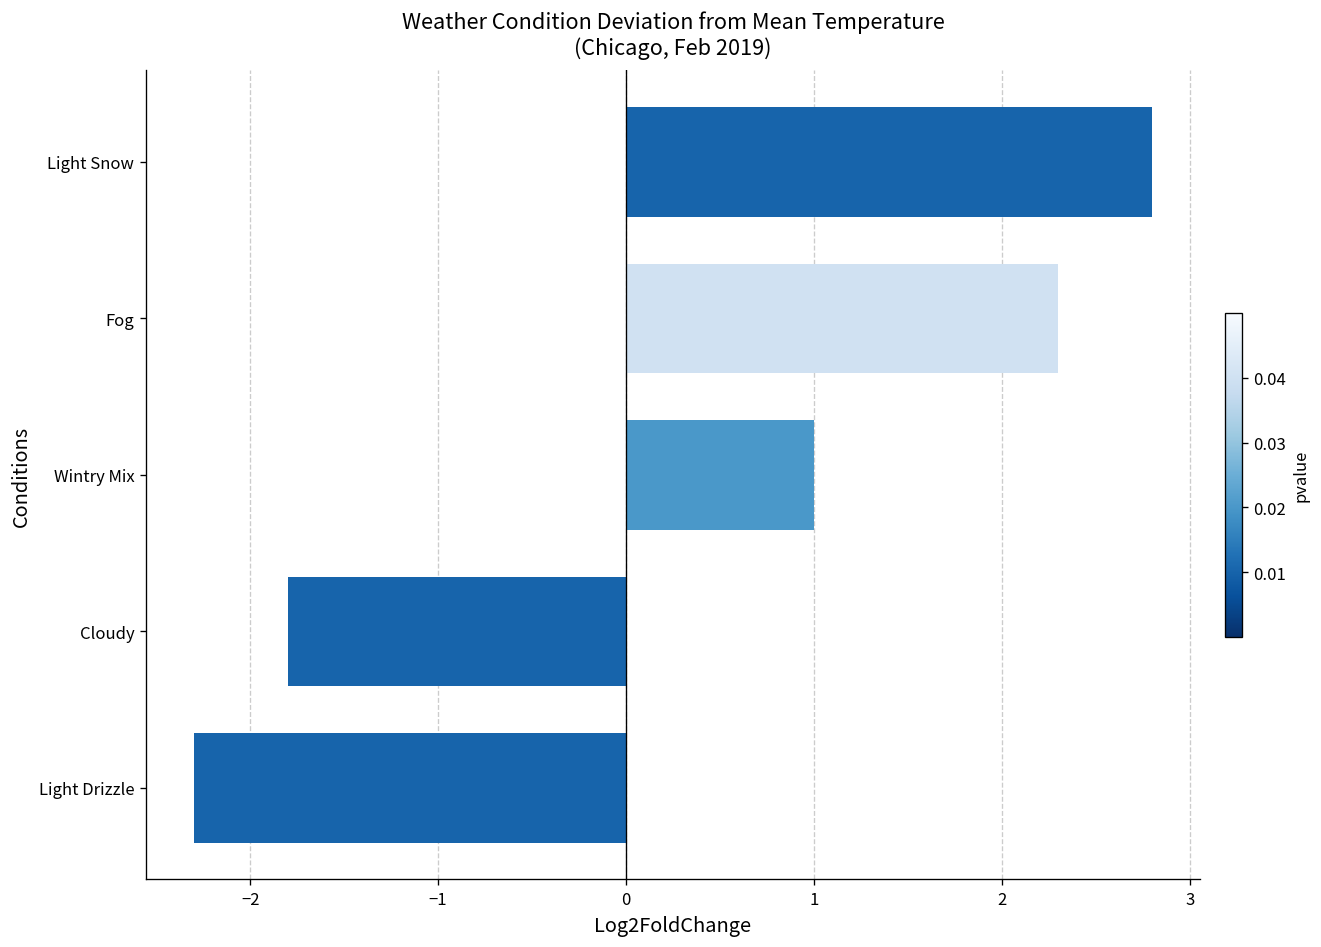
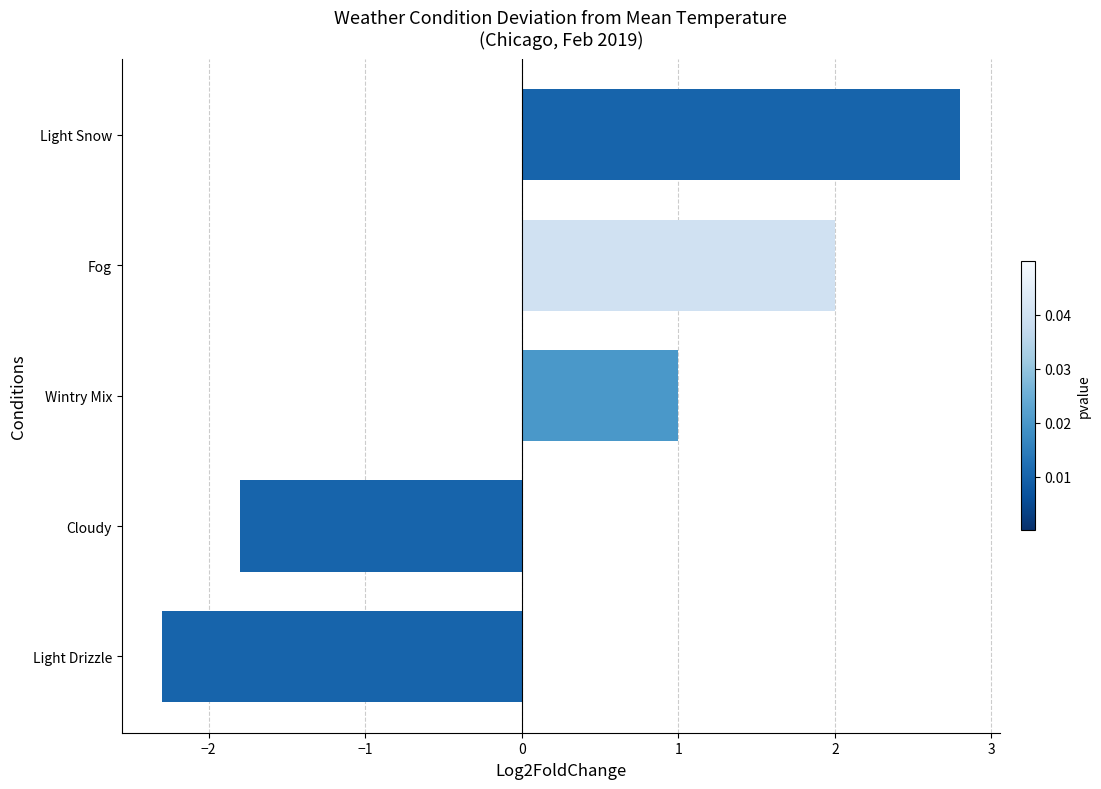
Fog: 2.3 -> 2.0
